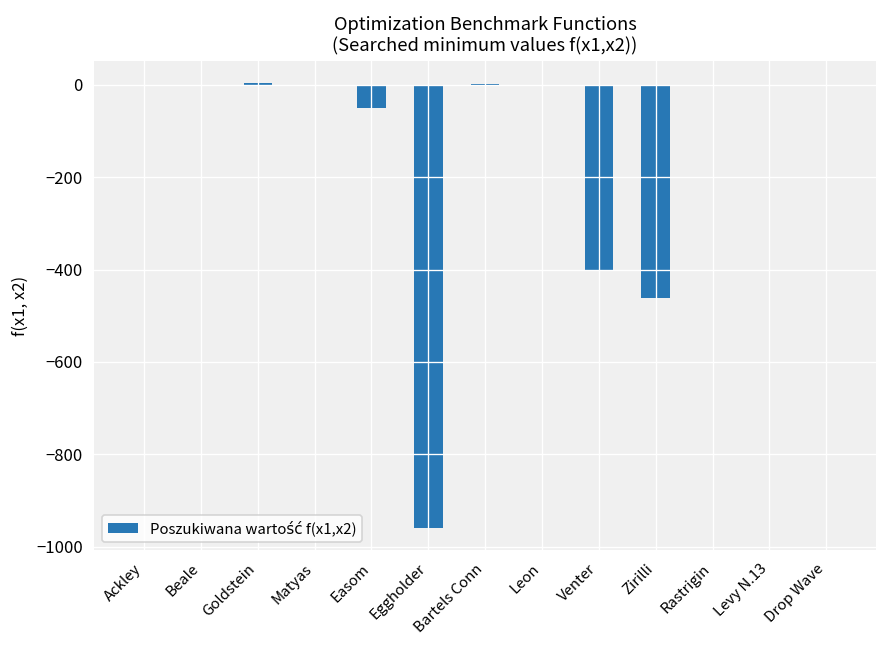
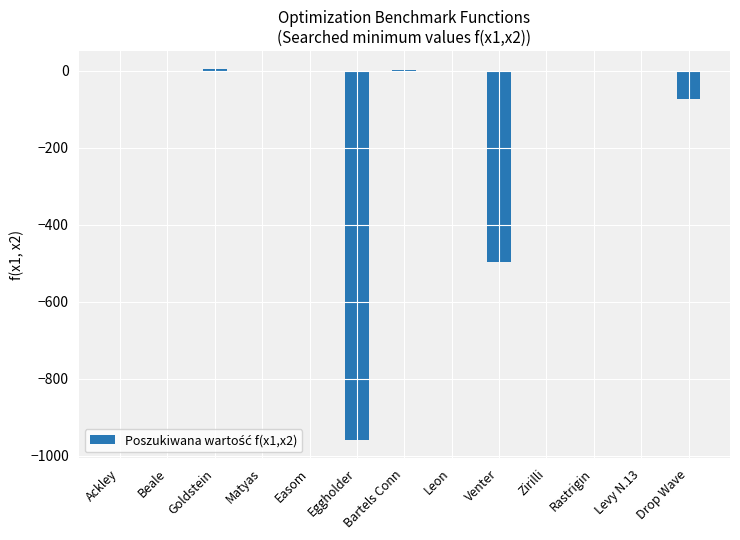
Easom: -50 -> 0
Venter: -400 -> -500
Zirilli: -460 -> 0
Drop Wave: 0 -> -70
